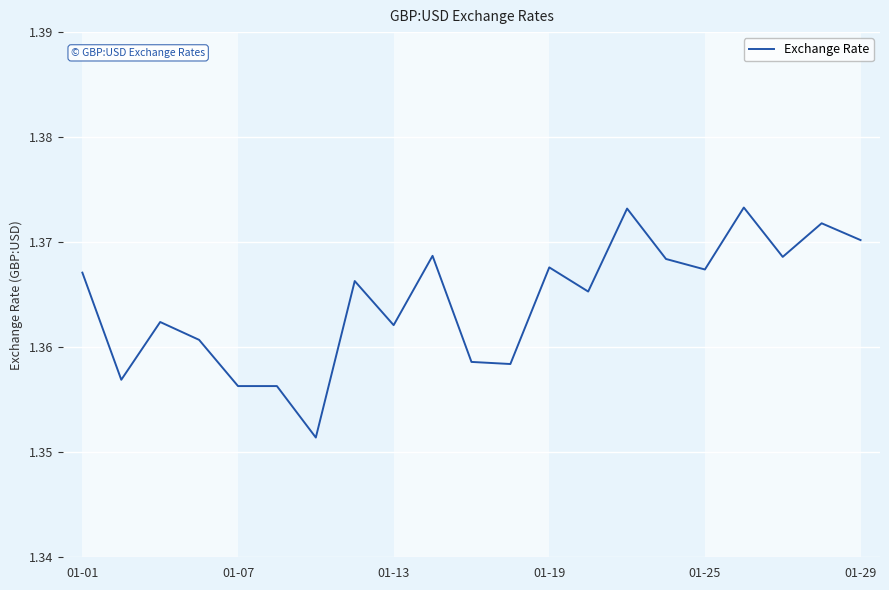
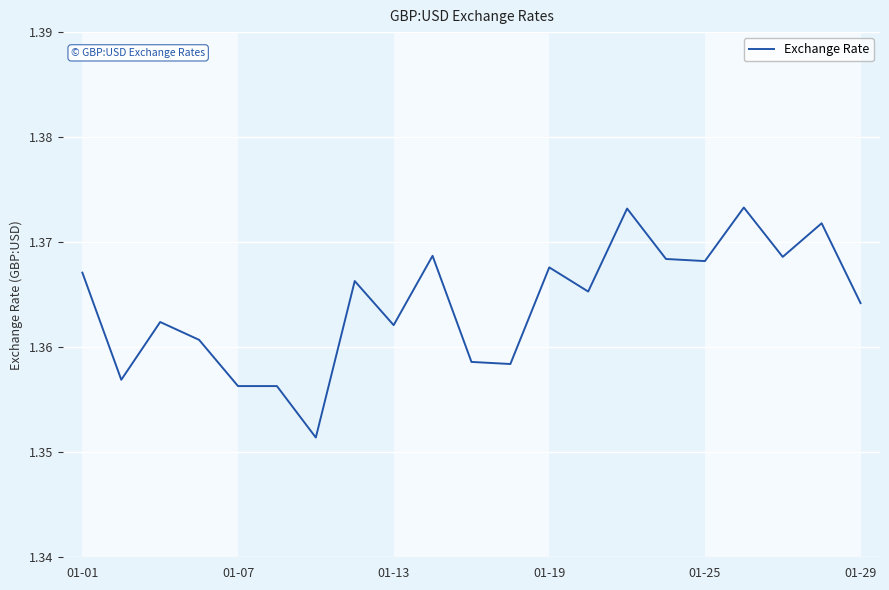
01-25: 1.3674 -> 1.3682
01-29: 1.3702 -> 1.3642
